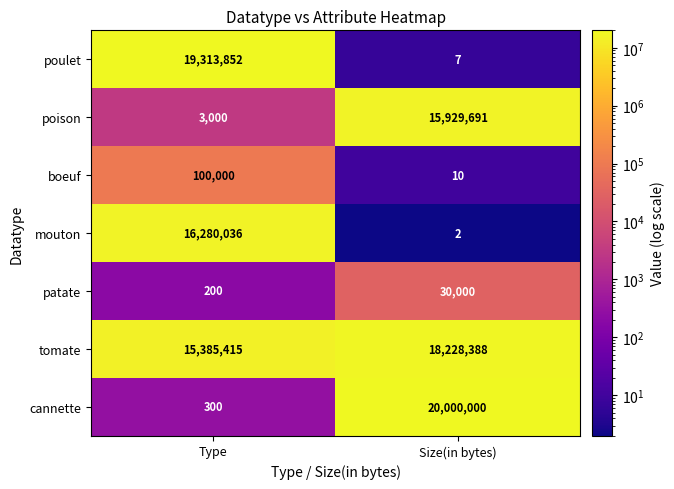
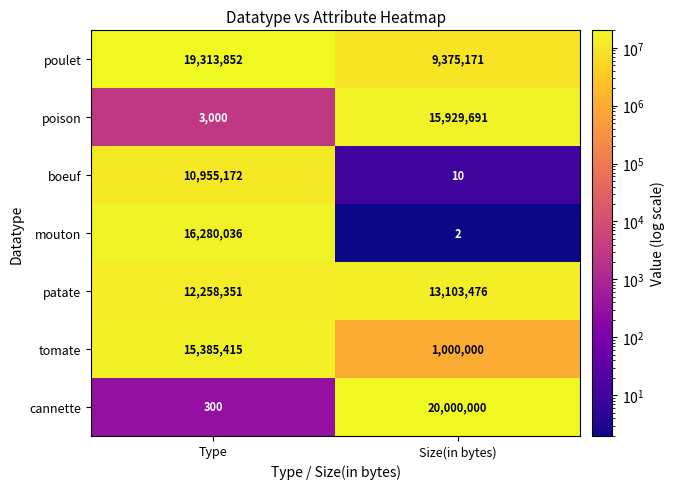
poulet, Size(in bytes): 7 -> 9,375,171
boeuf, Type: 100,000 -> 10,955,172
patate, Type: 200 -> 12,258,351
patate, Size(in bytes): 30,000 -> 13,103,476
tomate, Size(in bytes): 18,228,388 -> 1,000,000
